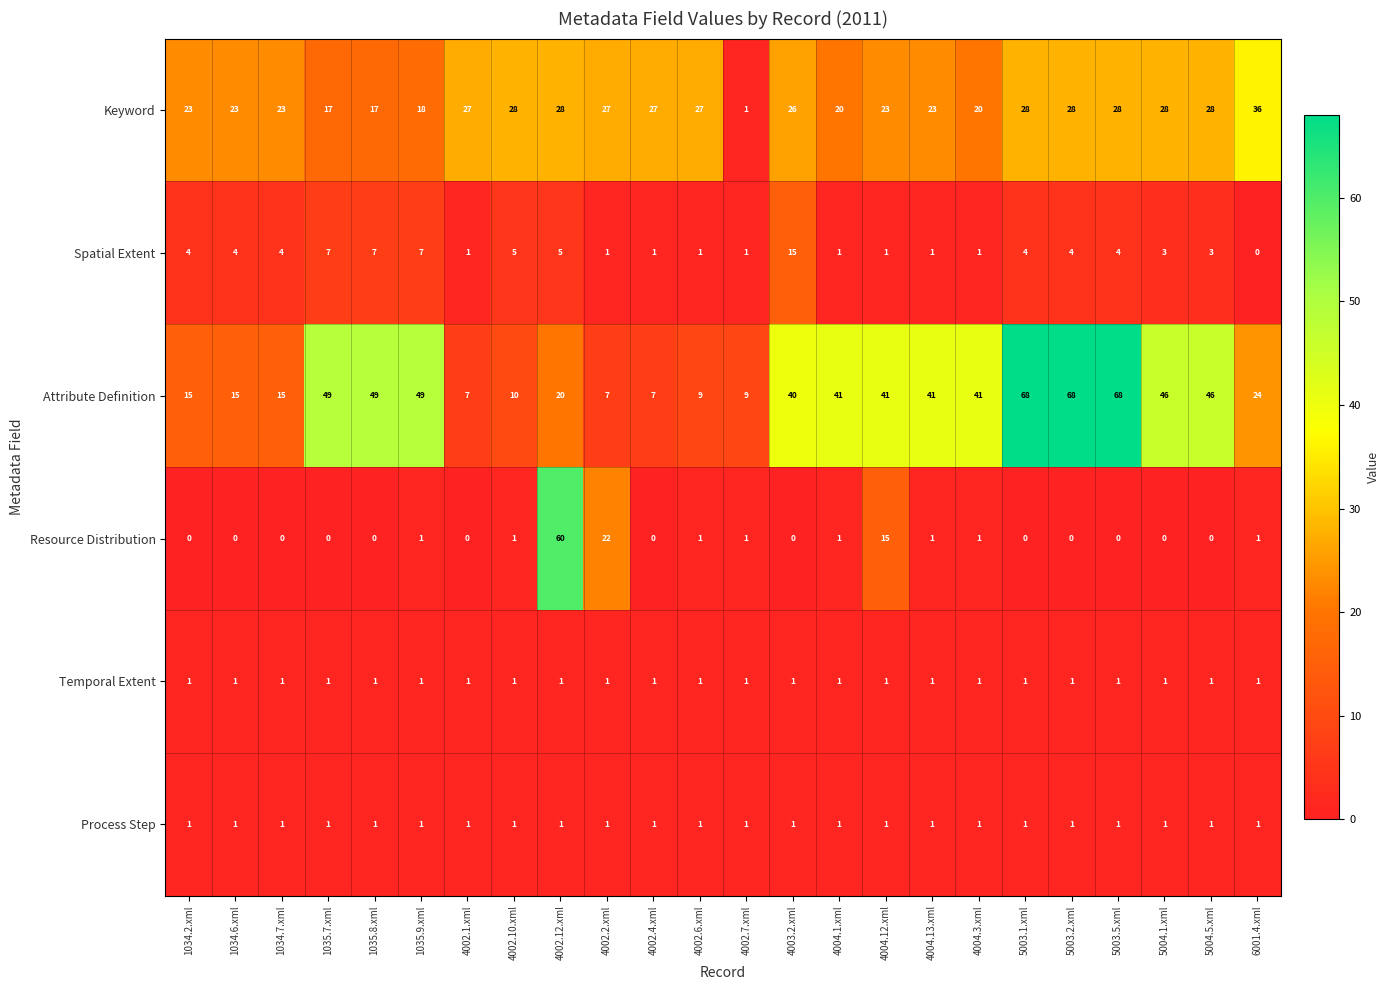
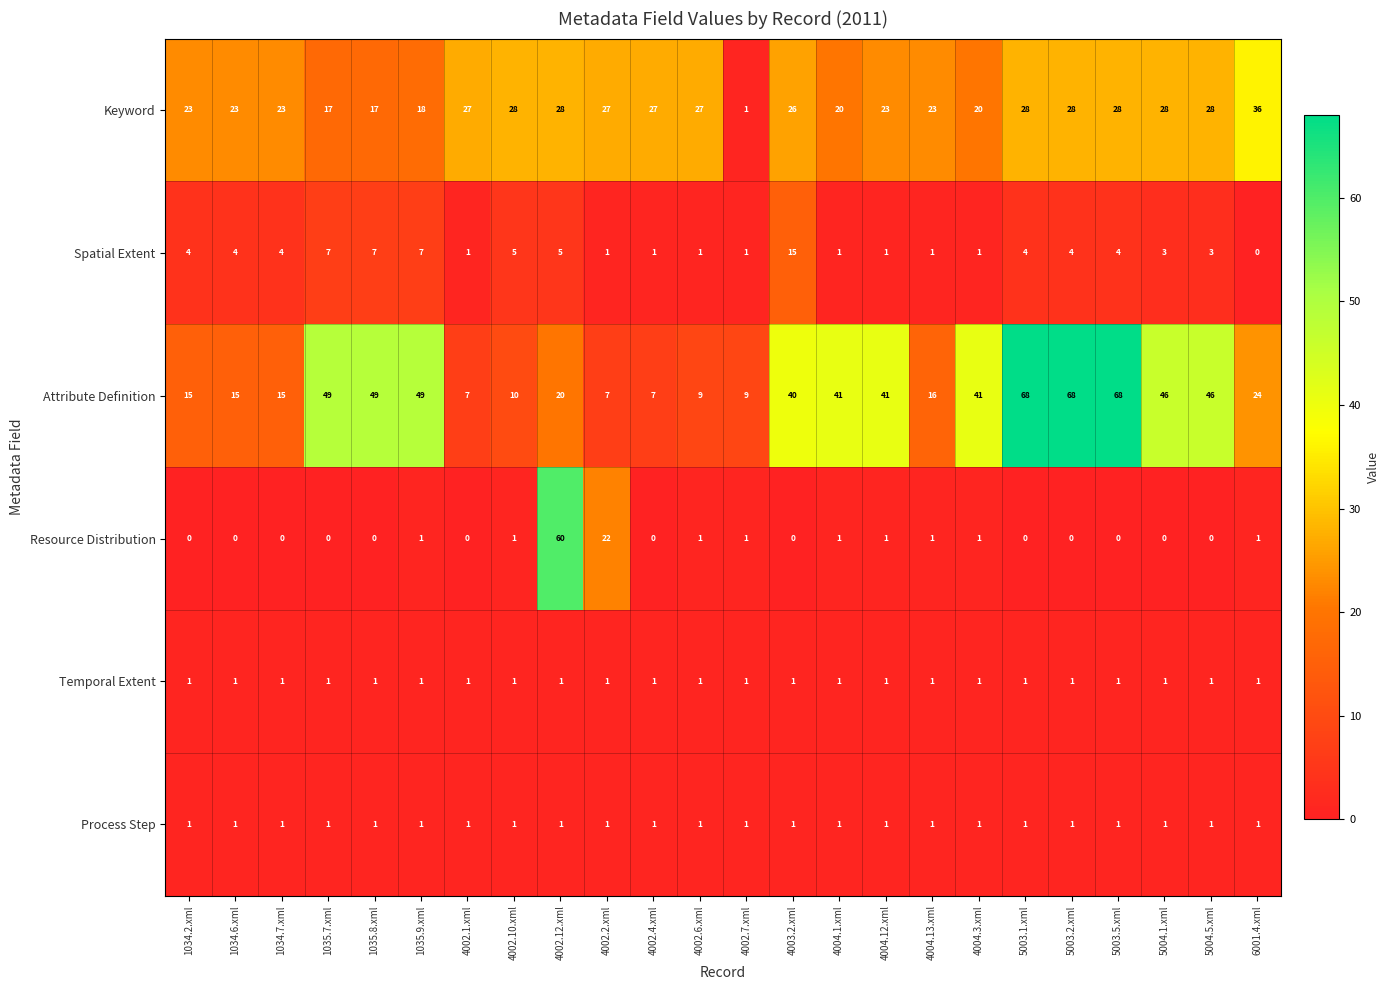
Attribute Definition, 4004.13.xml: 41 -> 16
Resource Distribution, 4004.12.xml: 15 -> 1
